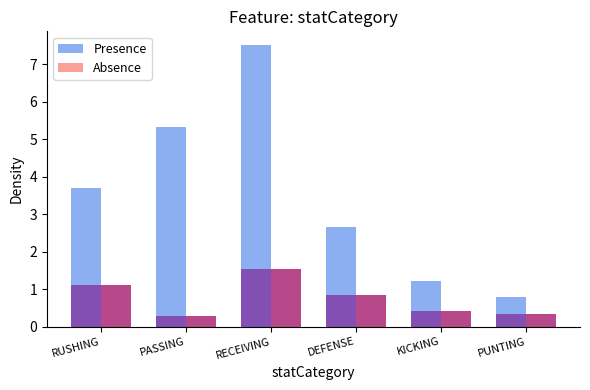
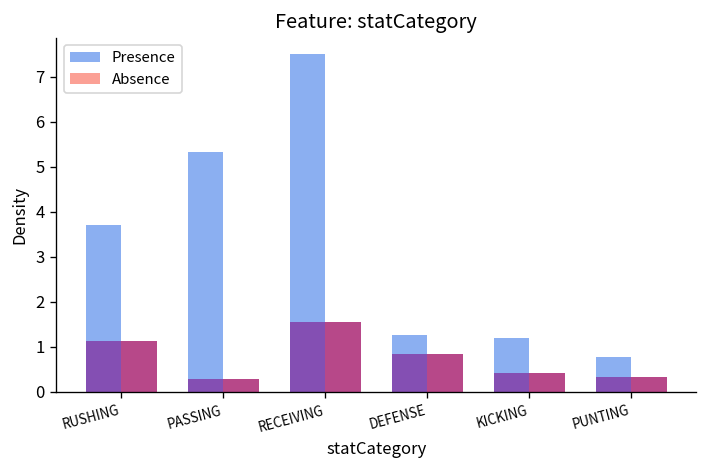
Presence, DEFENSE: 2.7 -> 1.3
